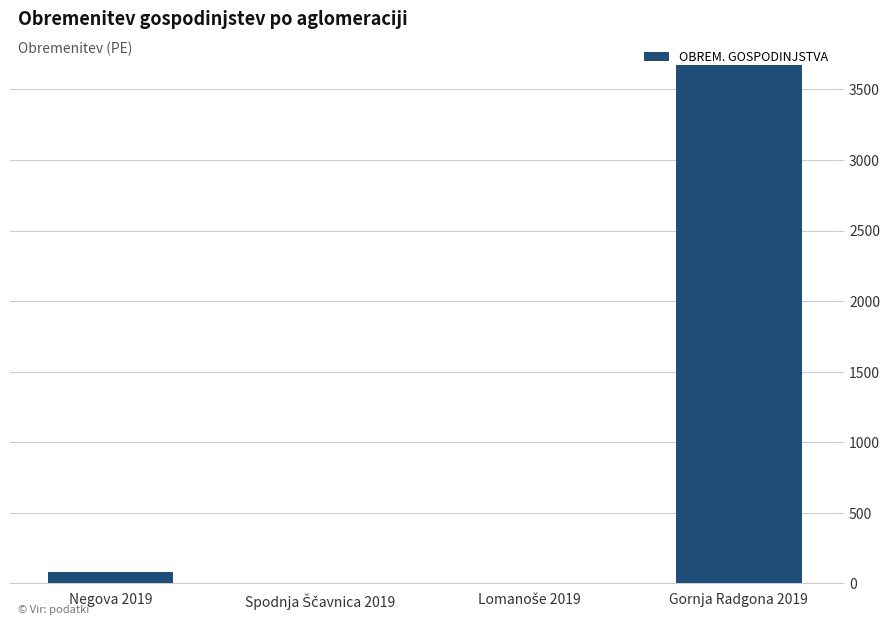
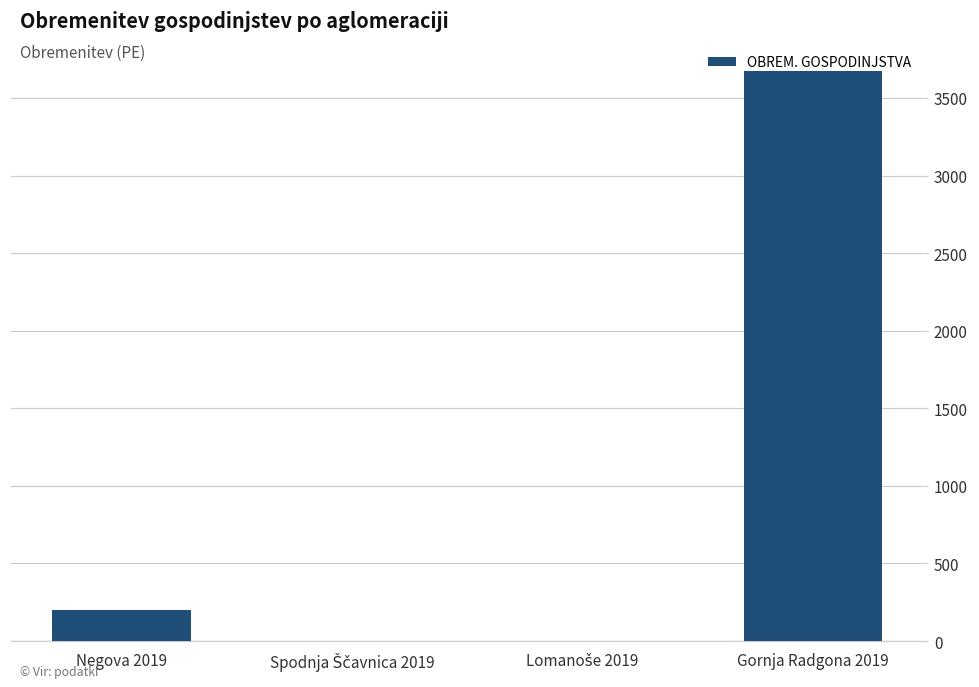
Negova 2019: 80 -> 200
